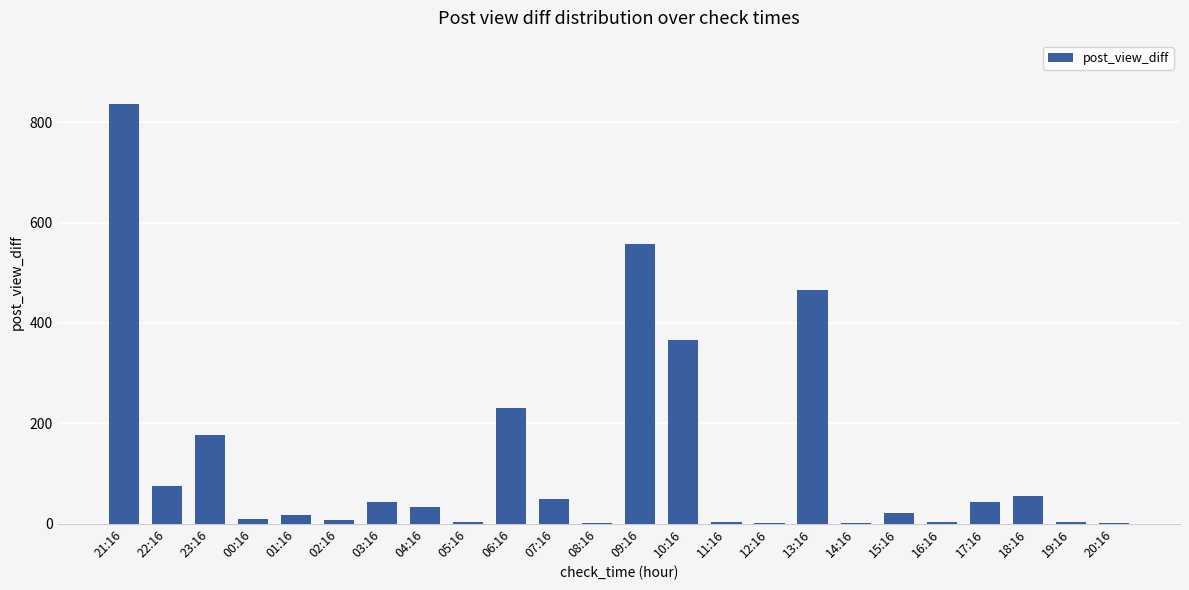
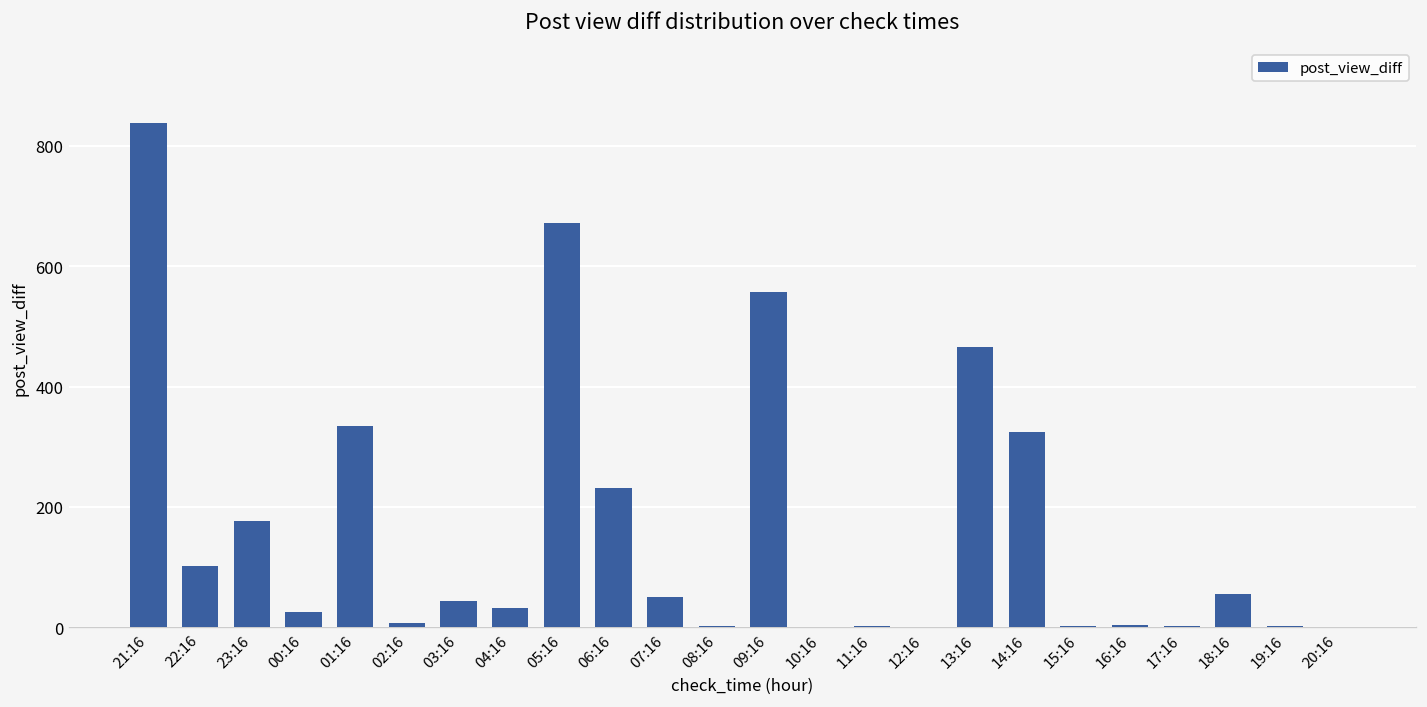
22:16: 80 -> 100
00:16: 10 -> 30
01:16: 20 -> 340
05:16: 0 -> 670
10:16: 370 -> 0
14:16: 0 -> 330
15:16: 20 -> 0
17:16: 40 -> 0
